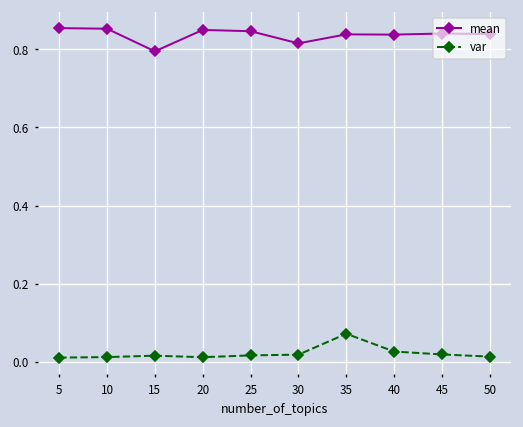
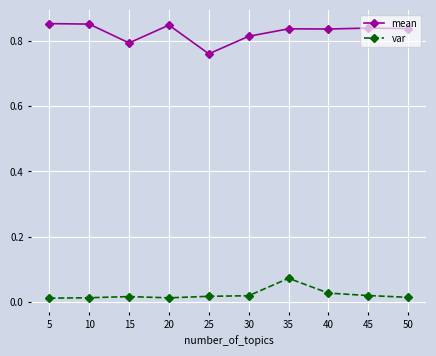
mean, 25: 0.85 -> 0.76
